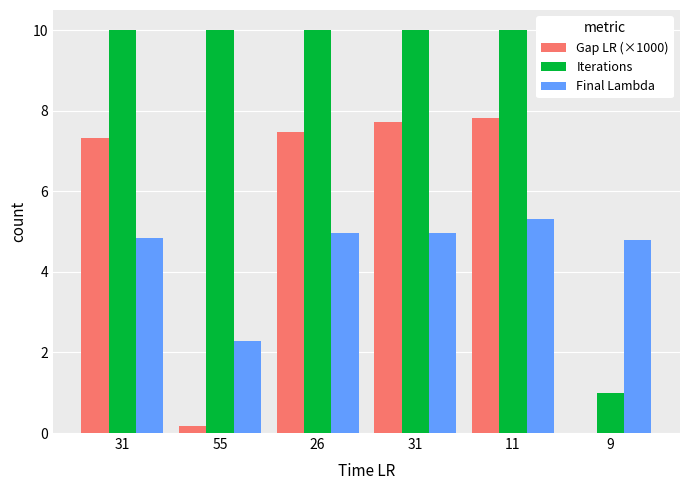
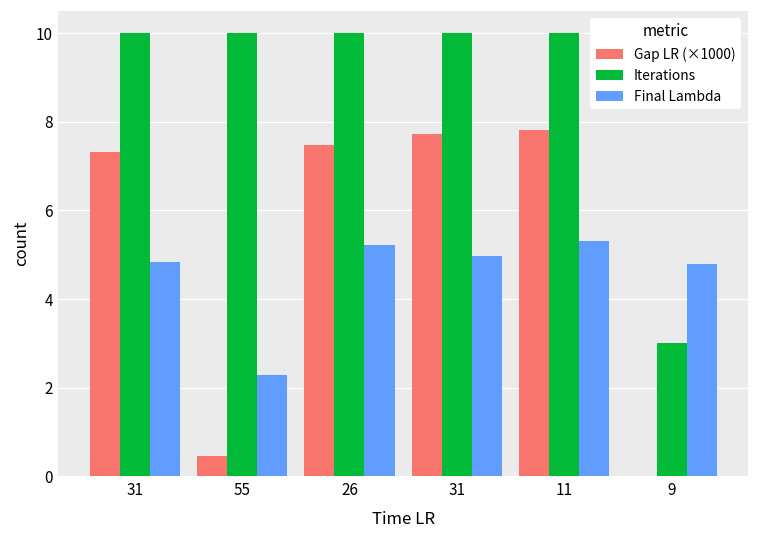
Gap LR (×1000), 55: 0.2 -> 0.5
Final Lambda, 26: 5.0 -> 5.2
Iterations, 9: 1 -> 3
